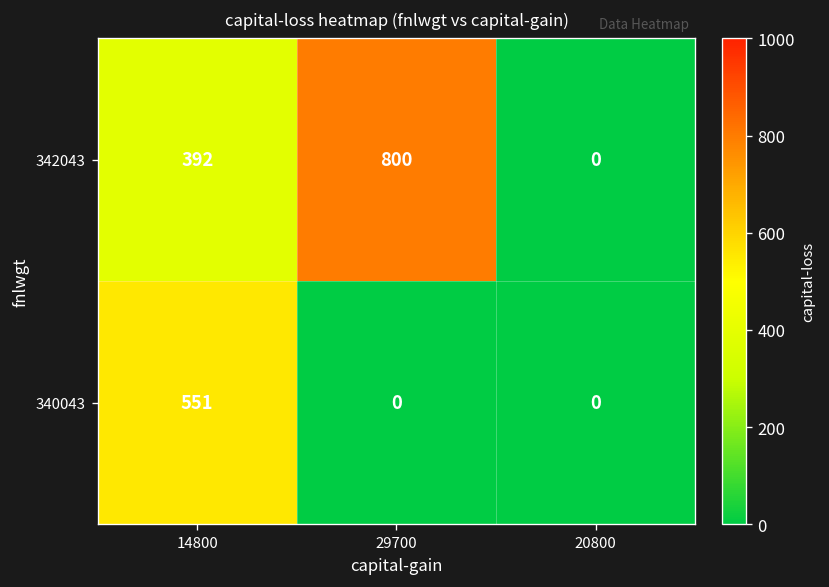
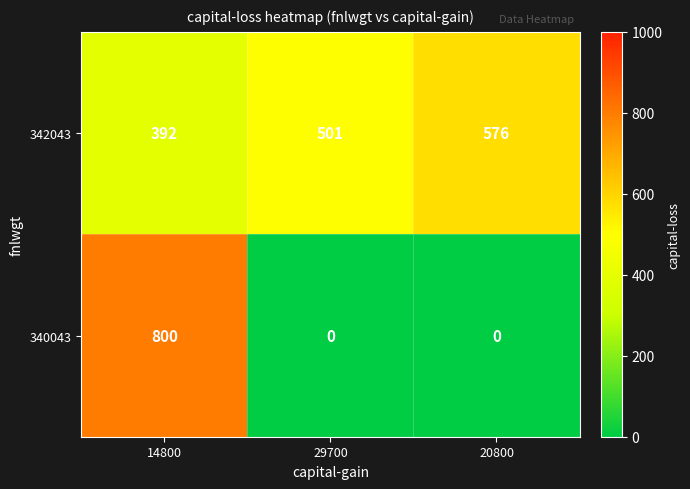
342043, 29700: 800 -> 501
342043, 20800: 0 -> 576
340043, 14800: 551 -> 800
